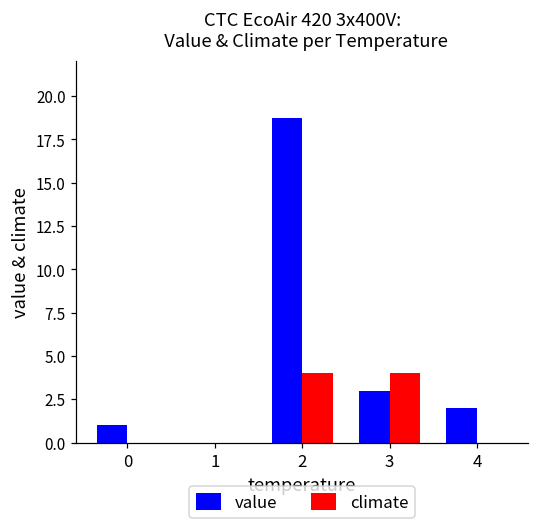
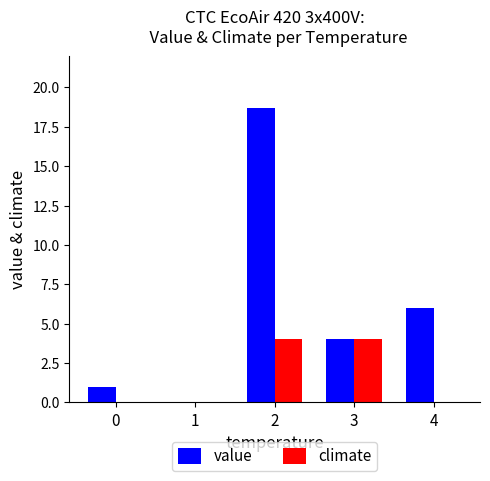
value, 3: 3.0 -> 4.1
value, 4: 2 -> 6
